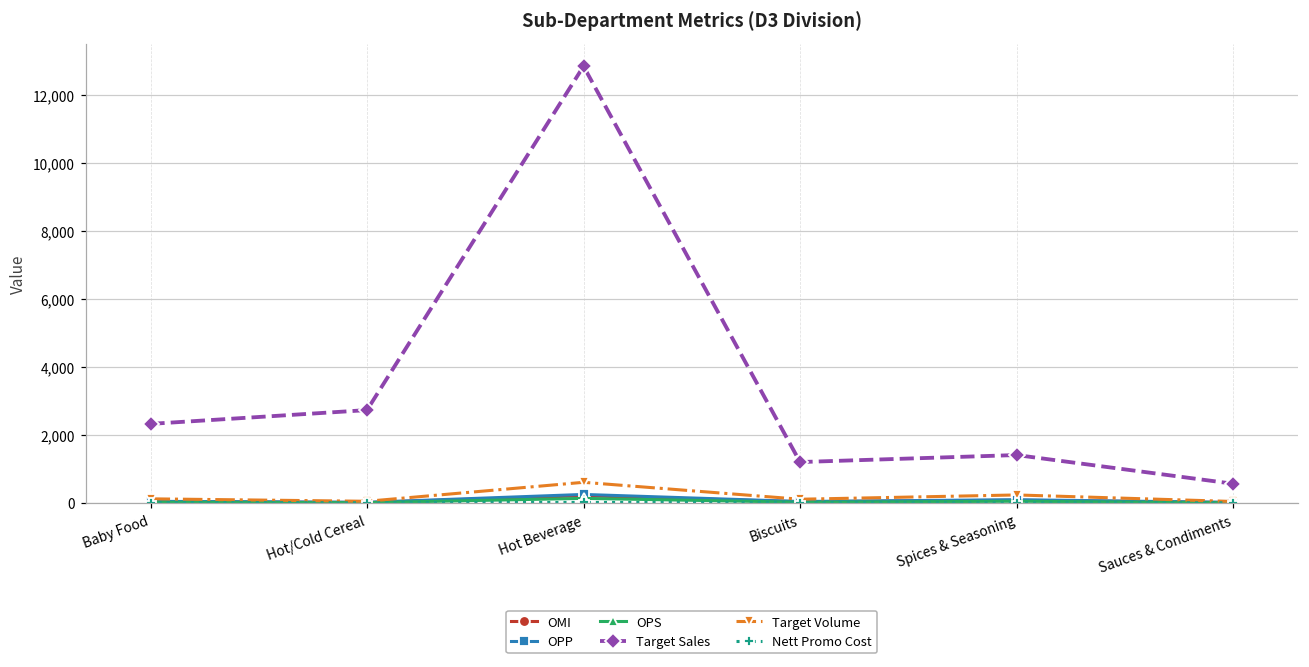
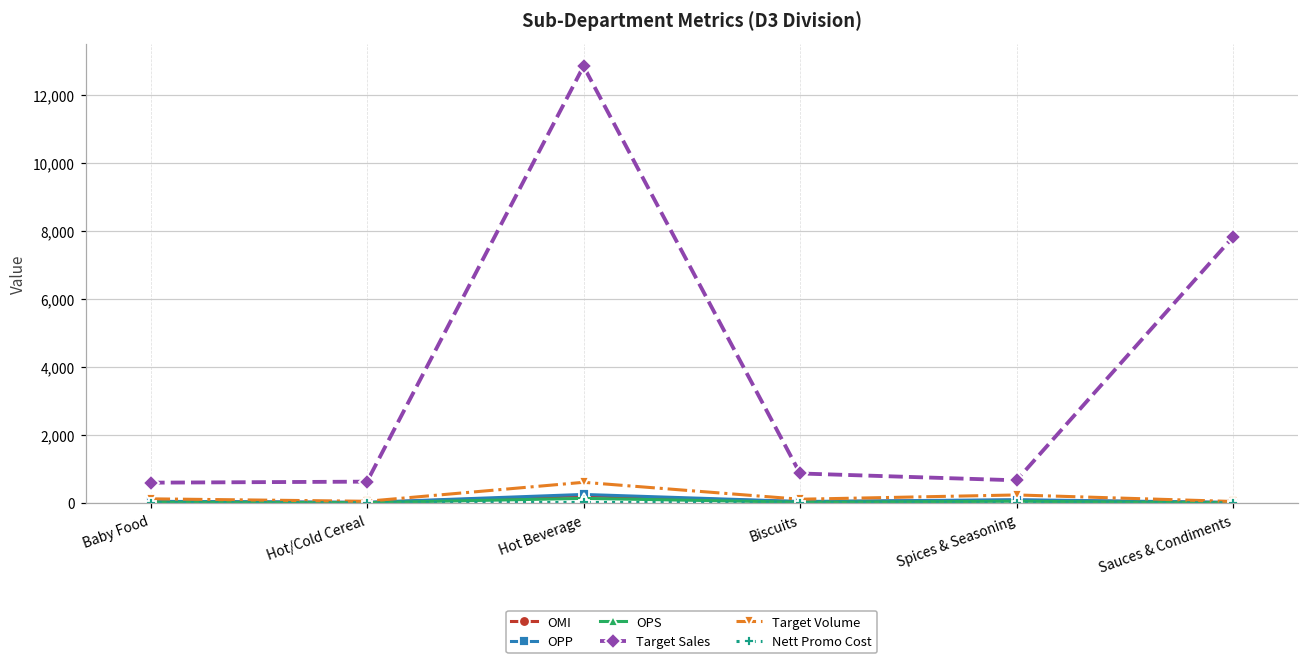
Target Sales, Baby Food: 2,300 -> 600
Target Sales, Hot/Cold Cereal: 2,700 -> 600
Target Sales, Biscuits: 1,200 -> 900
Target Sales, Spices & Seasoning: 1,400 -> 700
Target Sales, Sauces & Condiments: 600 -> 7,800
